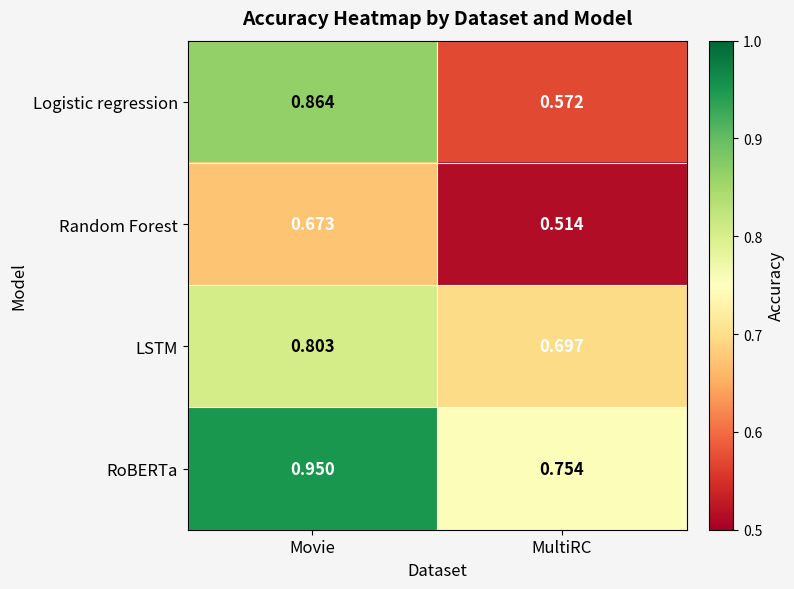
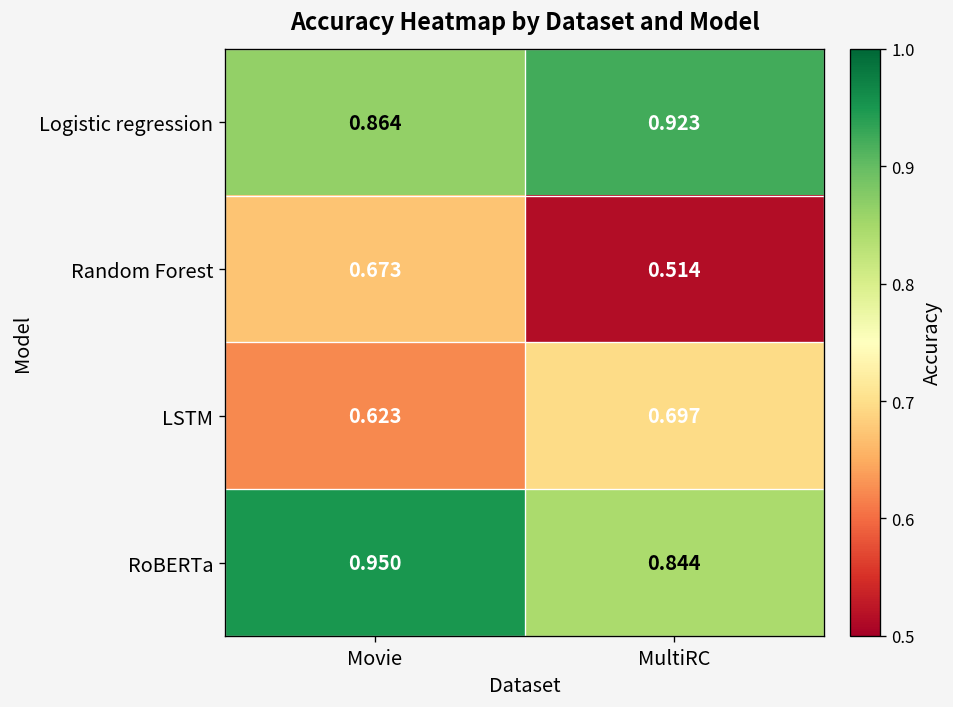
Logistic regression, MultiRC: 0.572 -> 0.923
LSTM, Movie: 0.803 -> 0.623
RoBERTa, MultiRC: 0.754 -> 0.844
